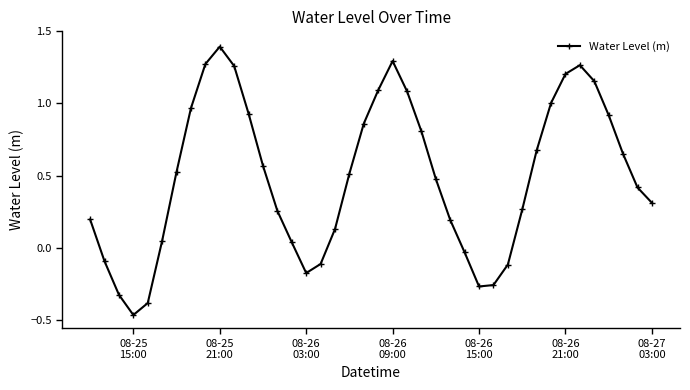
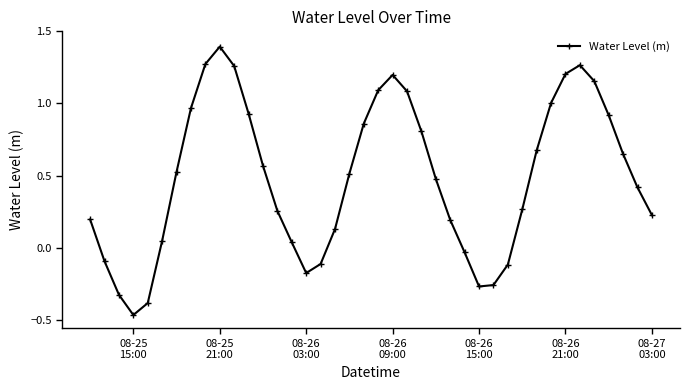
08-26 09:00: 1.29 -> 1.20
08-27 03:00: 0.31 -> 0.23
